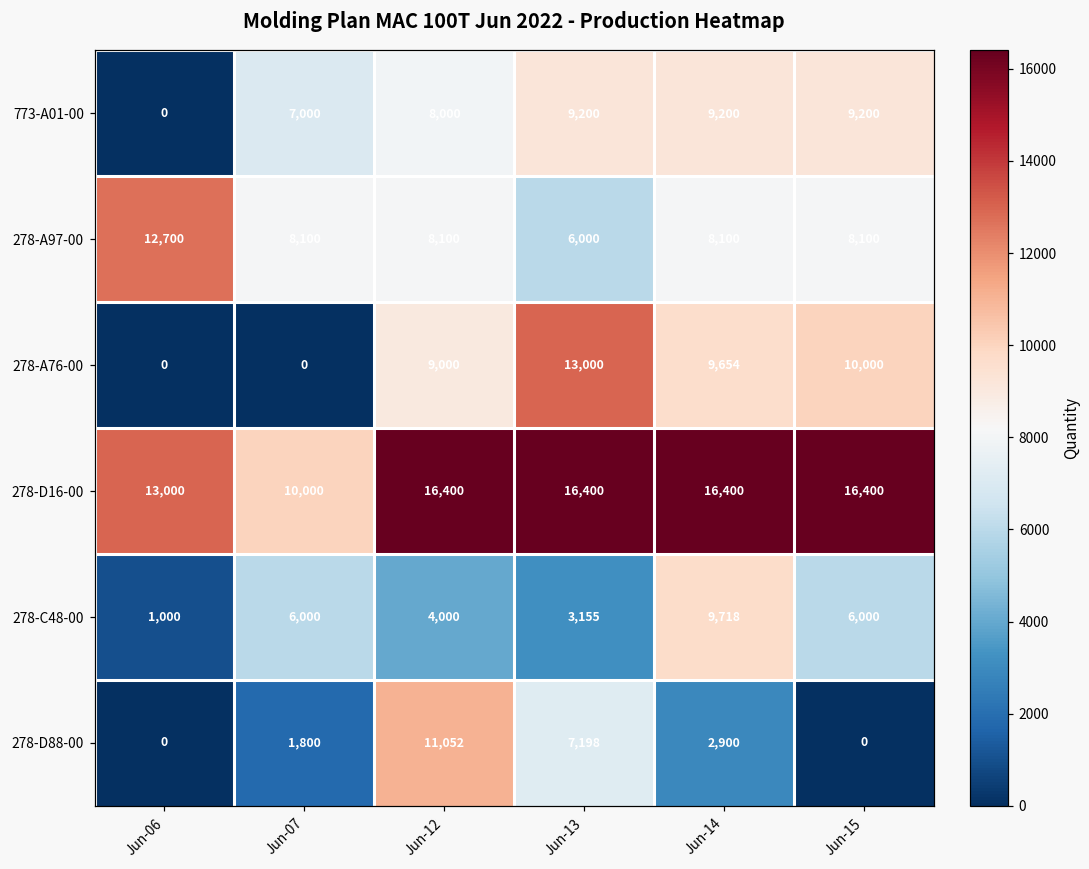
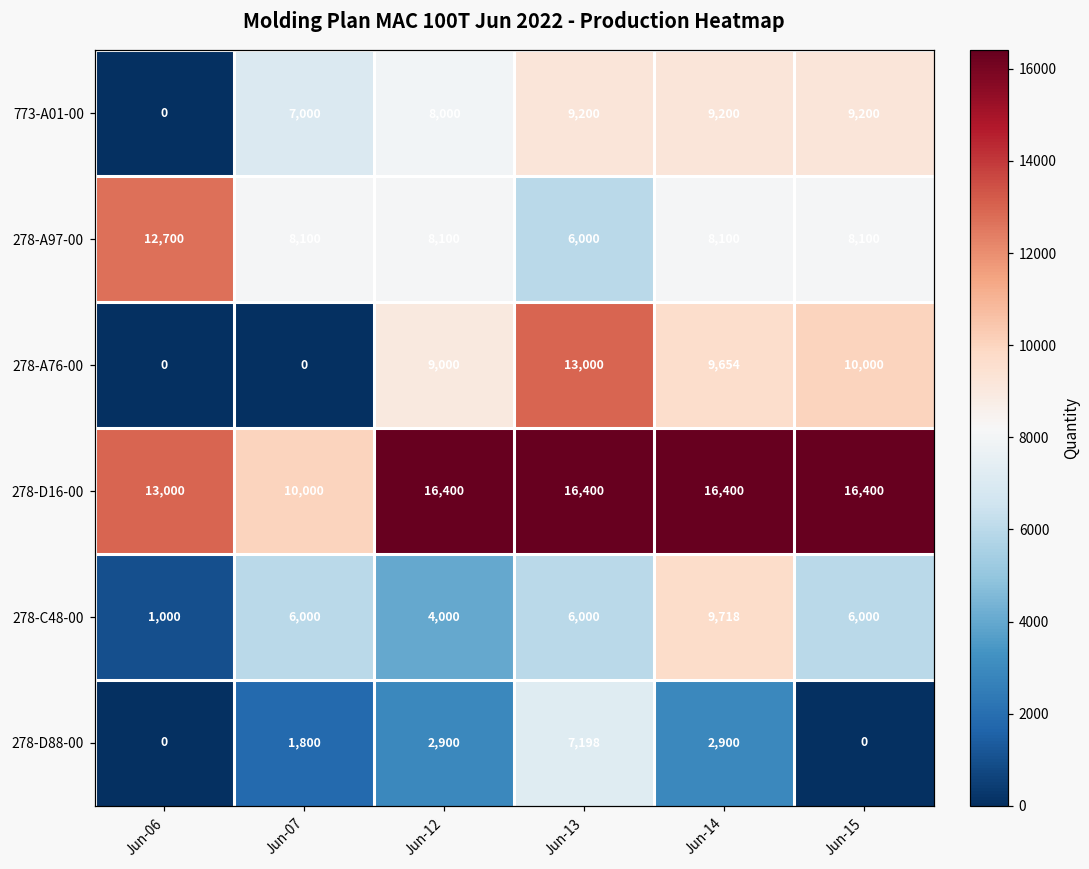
278-C48-00, Jun-13: 3,155 -> 6,000
278-D88-00, Jun-12: 11,052 -> 2,900
